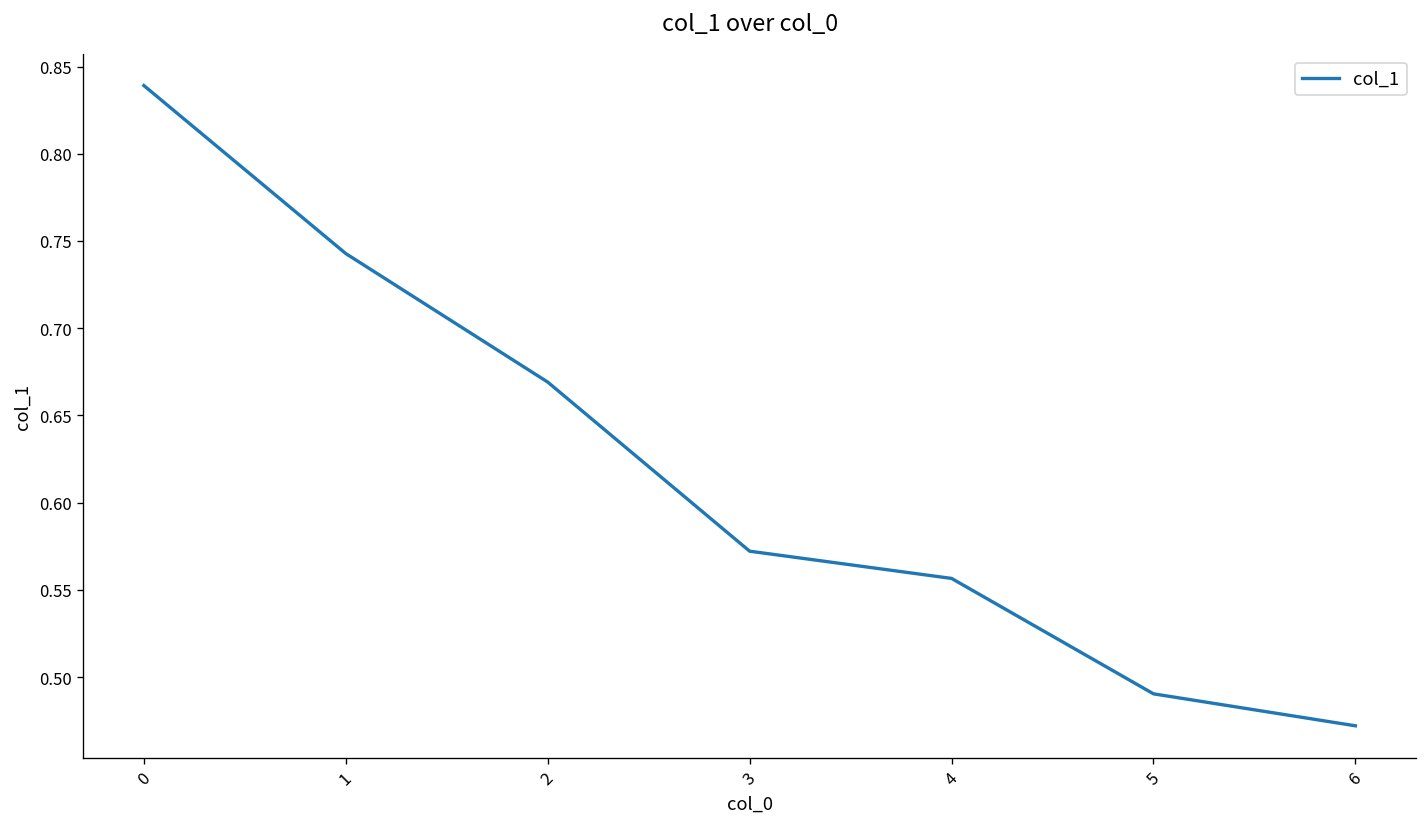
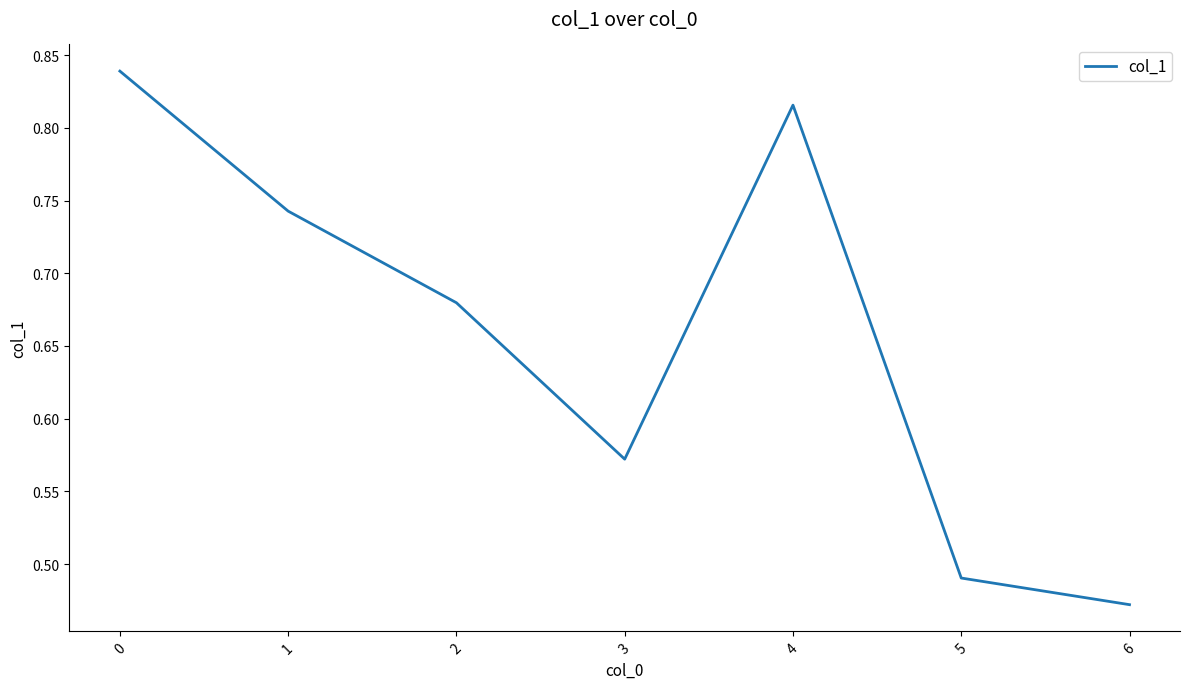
2: 0.669 -> 0.680
4: 0.557 -> 0.816
